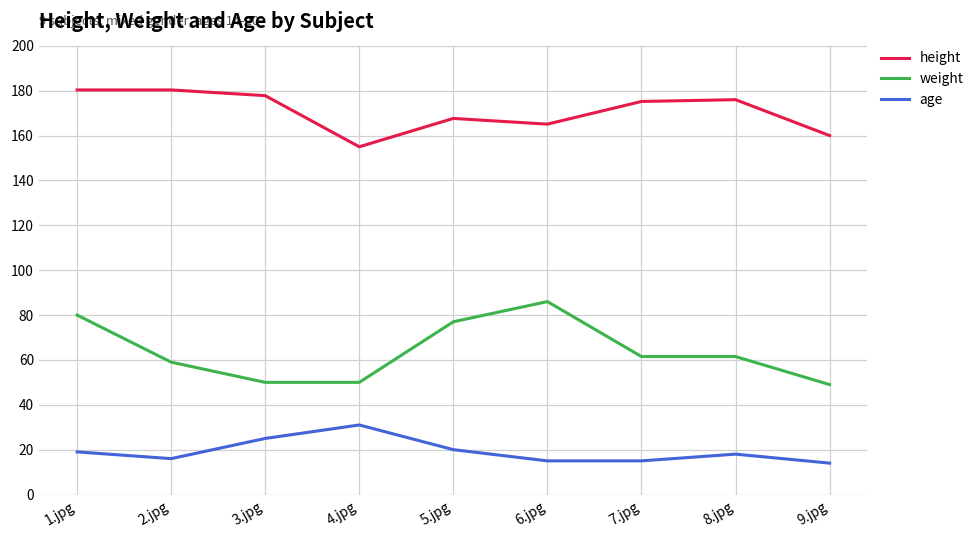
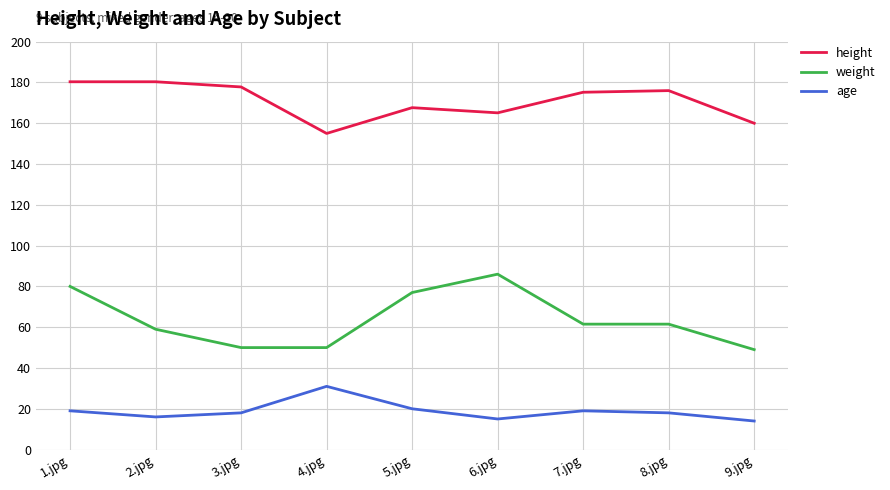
age, 3.jpg: 25 -> 18
age, 7.jpg: 15 -> 19
